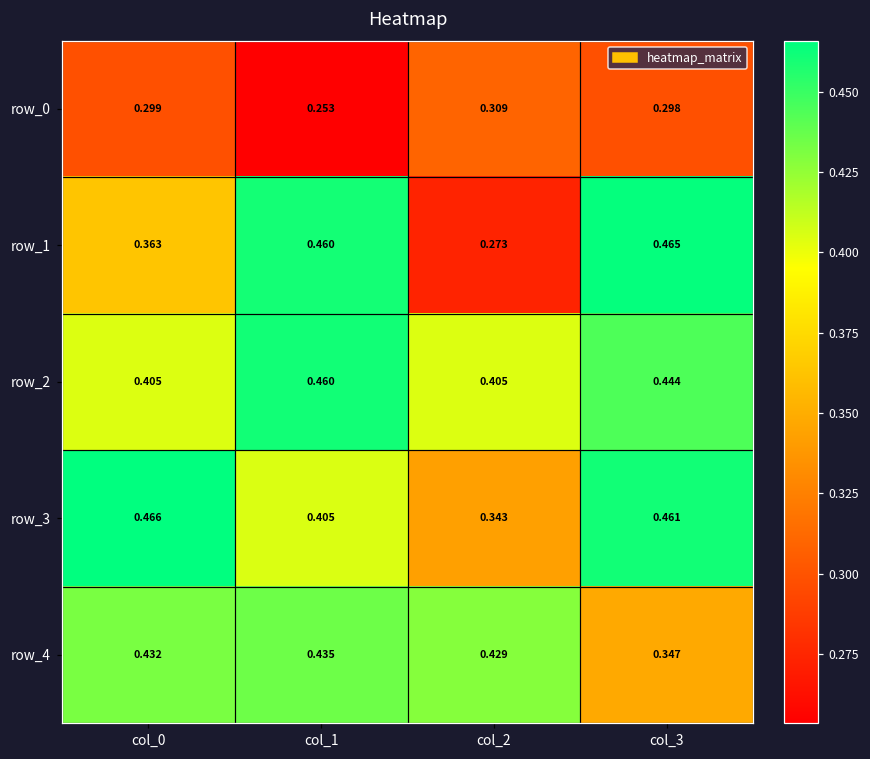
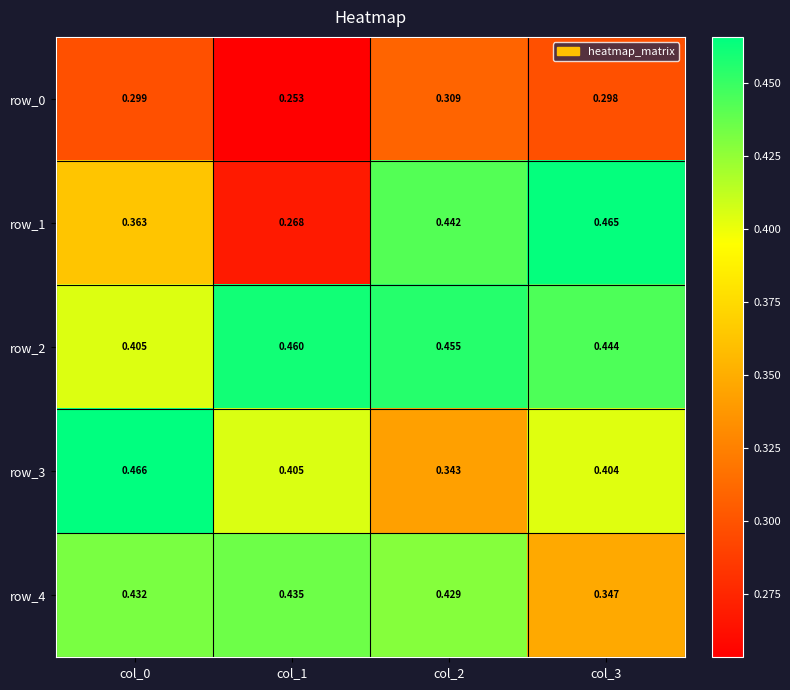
row_1, col_1: 0.460 -> 0.268
row_1, col_2: 0.273 -> 0.442
row_2, col_2: 0.405 -> 0.455
row_3, col_3: 0.461 -> 0.404
